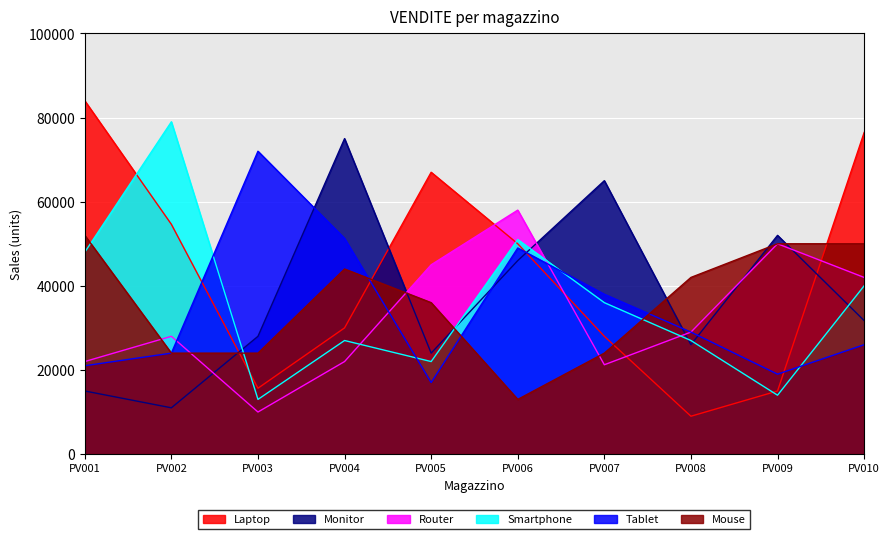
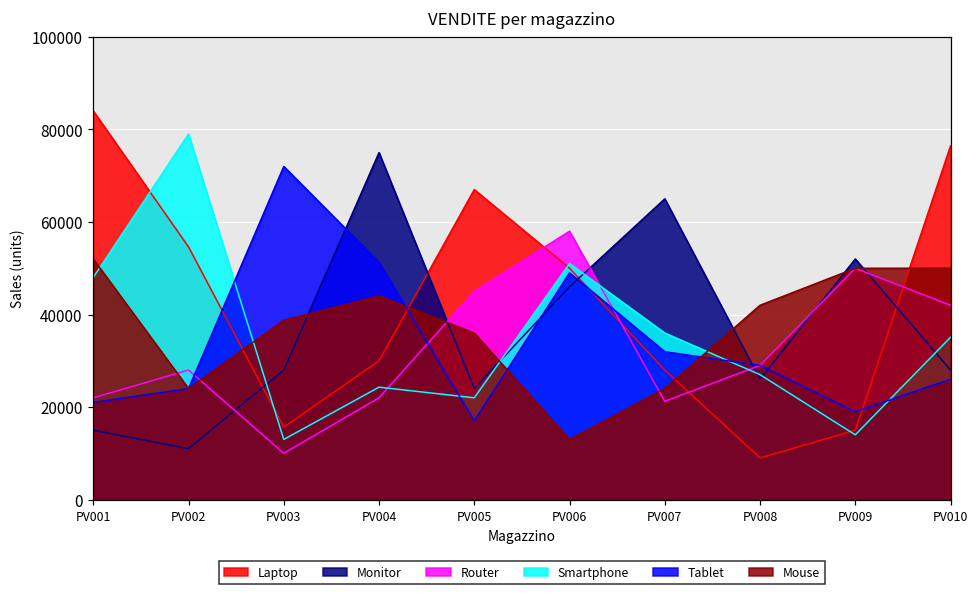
Mouse, PV003: 24000 -> 39000
Smartphone, PV004: 27000 -> 24000
Tablet, PV007: 38000 -> 32000
Monitor, PV010: 32000 -> 28000
Smartphone, PV010: 40000 -> 35000
